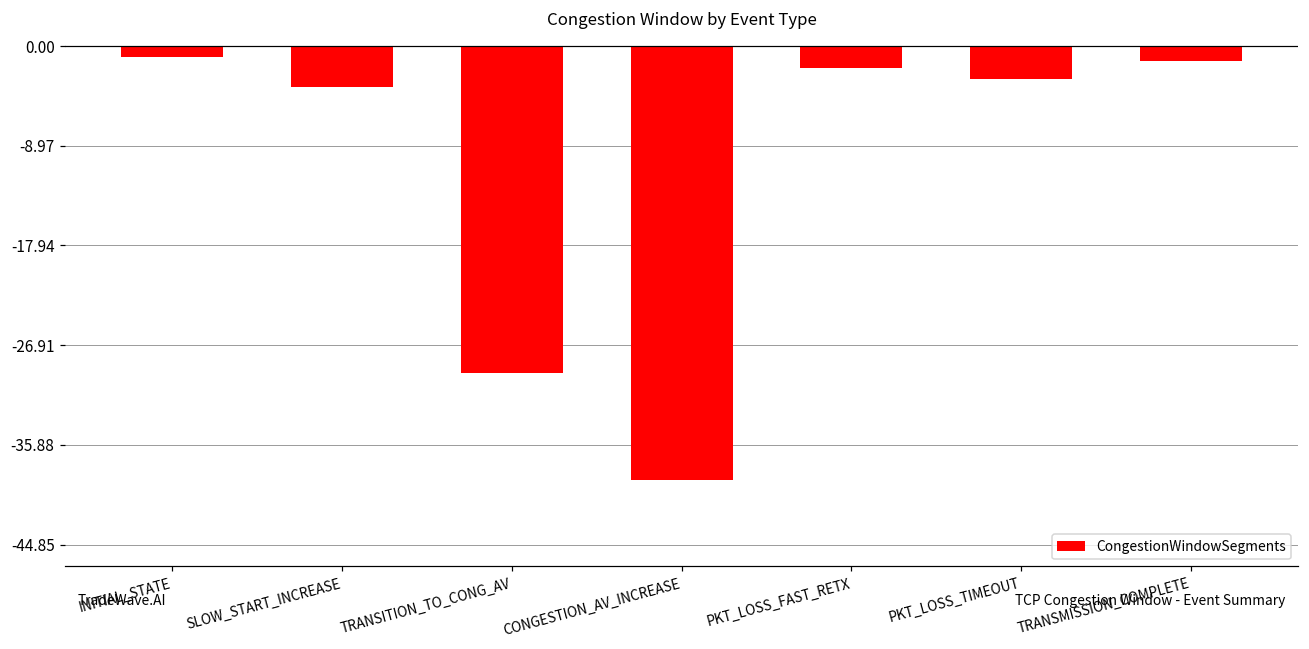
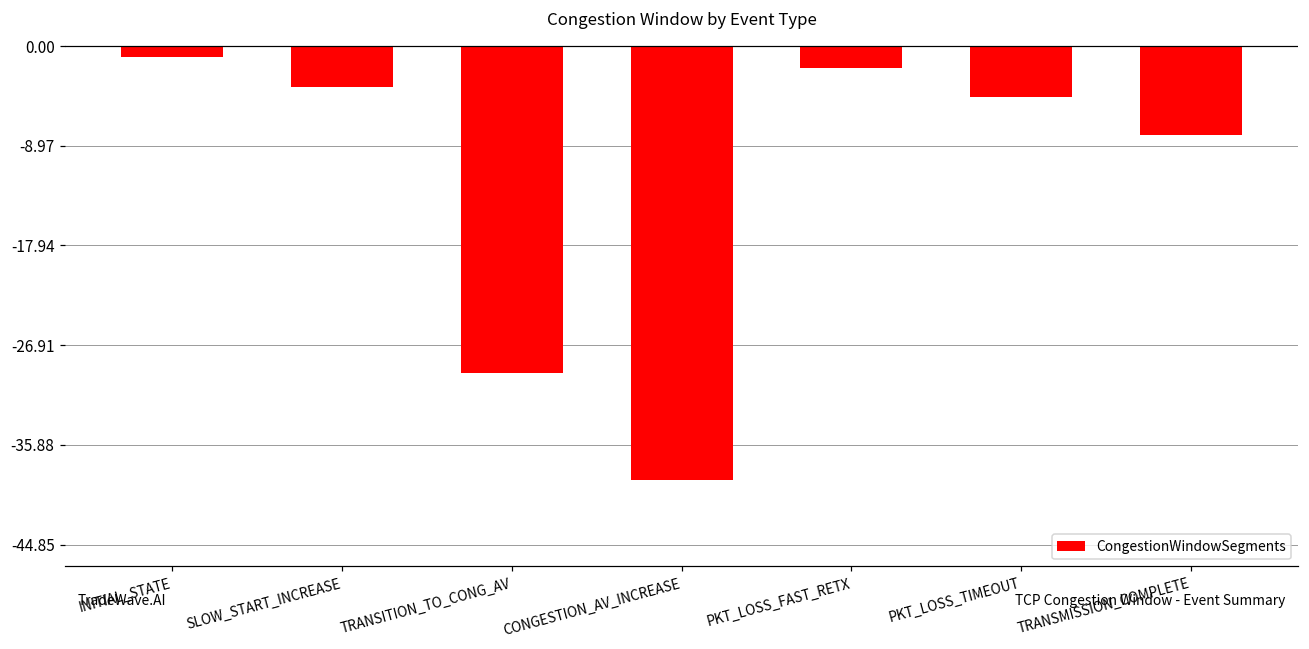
PKT_LOSS_TIMEOUT: -3.0 -> -4.6
TRANSMISSION_COMPLETE: -1.3 -> -8.0
